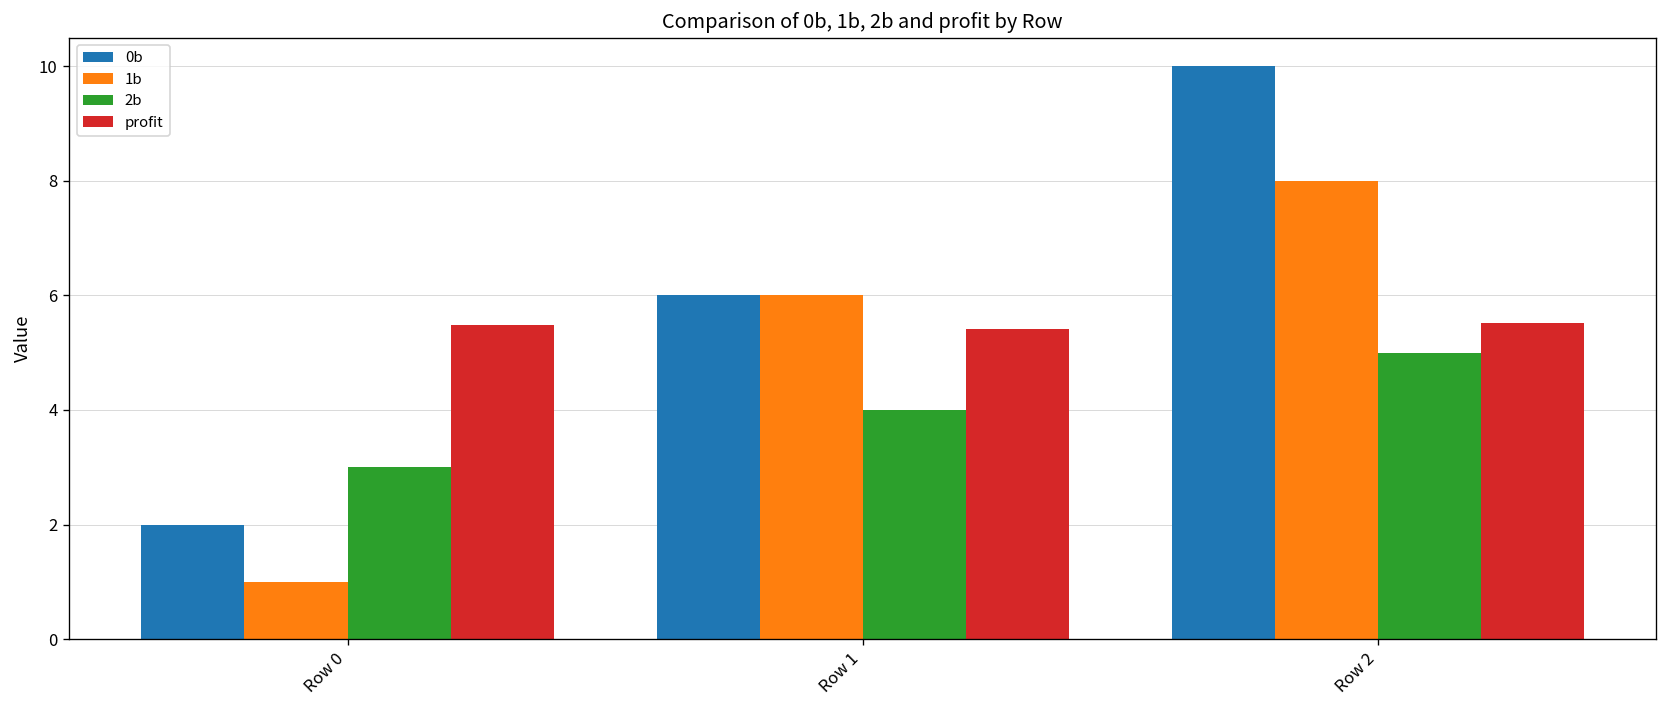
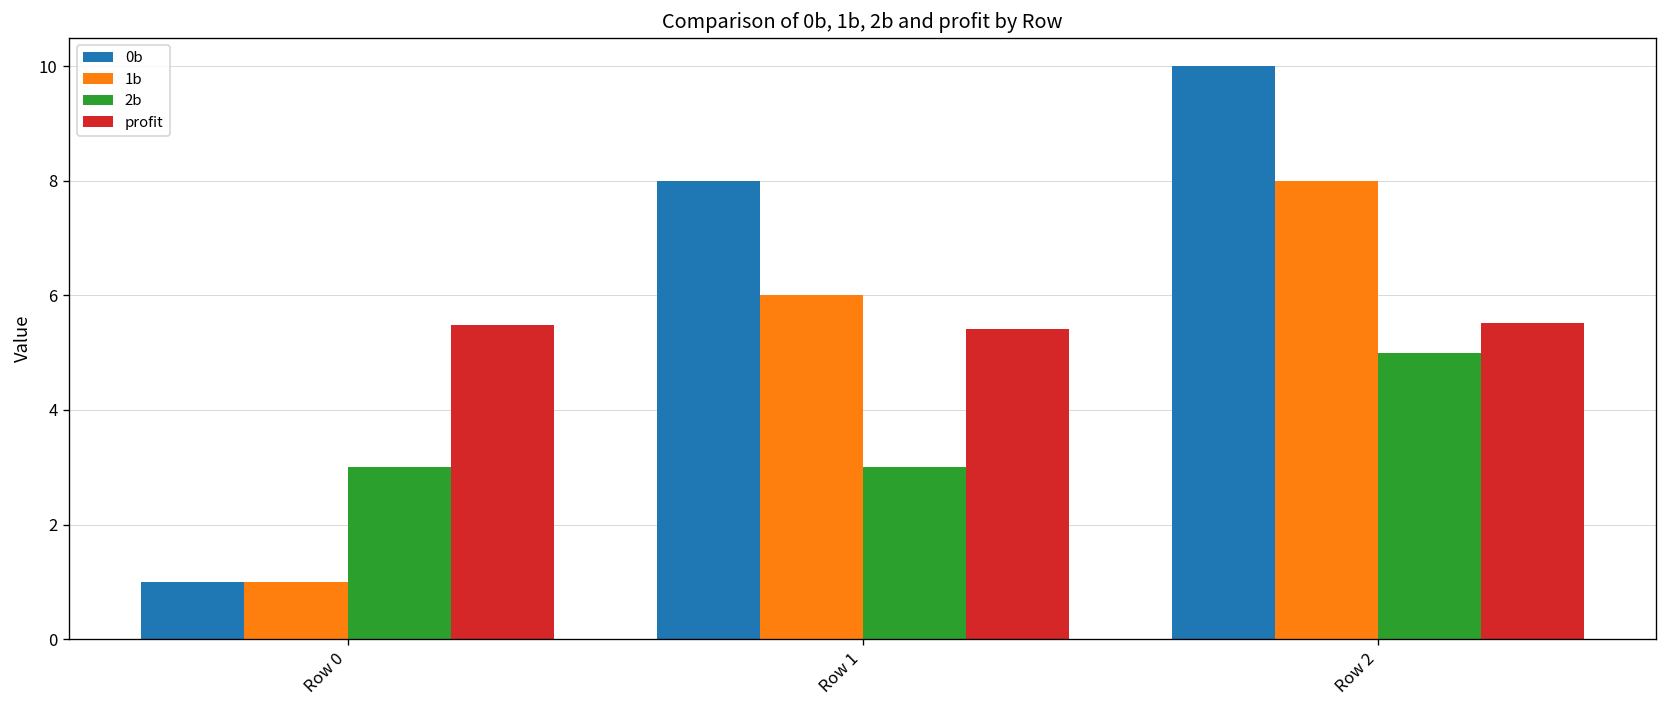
0b, Row 0: 2 -> 1
0b, Row 1: 6 -> 8
2b, Row 1: 4 -> 3
